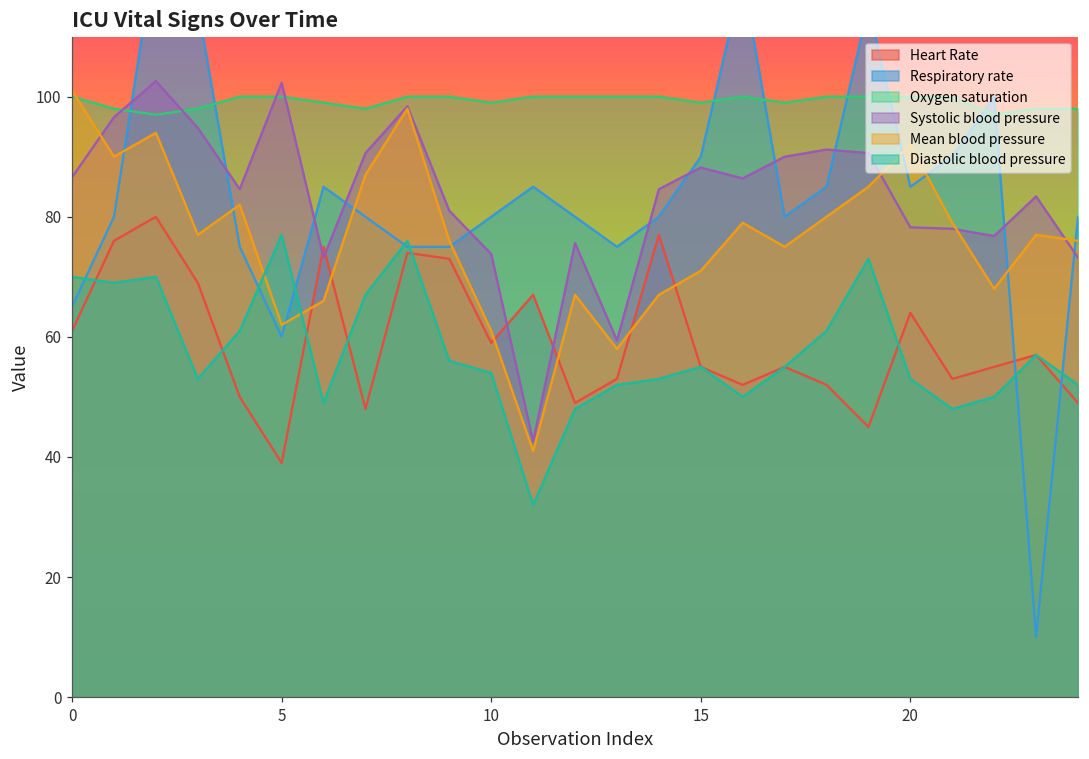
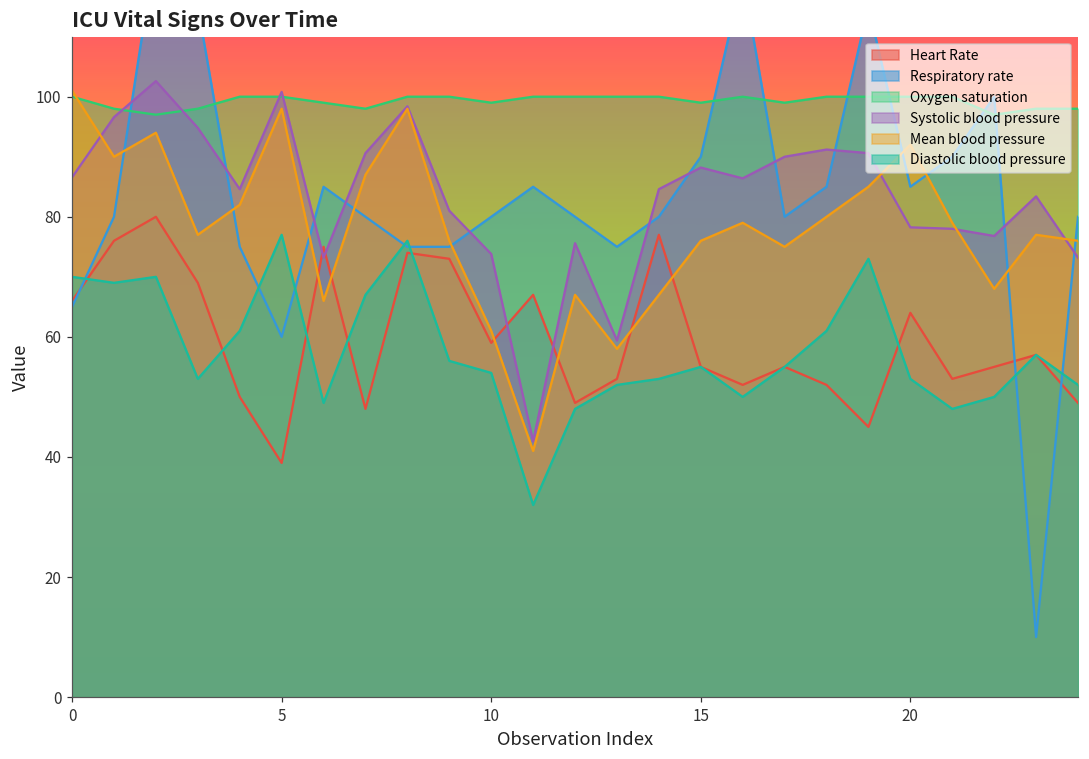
Heart Rate, 0: 61 -> 66
Systolic blood pressure, 5: 102 -> 101
Mean blood pressure, 5: 62 -> 98
Mean blood pressure, 15: 71 -> 76
